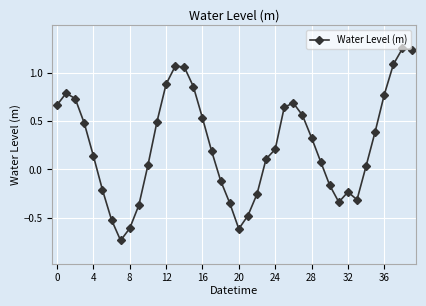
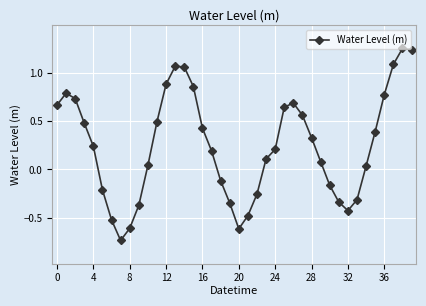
4: 0.1 -> 0.2
16: 0.5 -> 0.4
32: -0.2 -> -0.4
